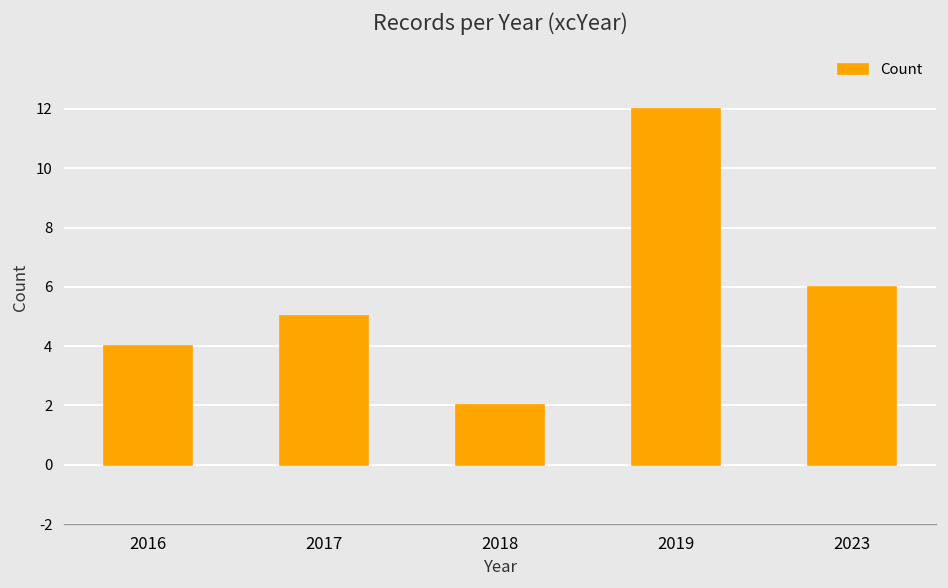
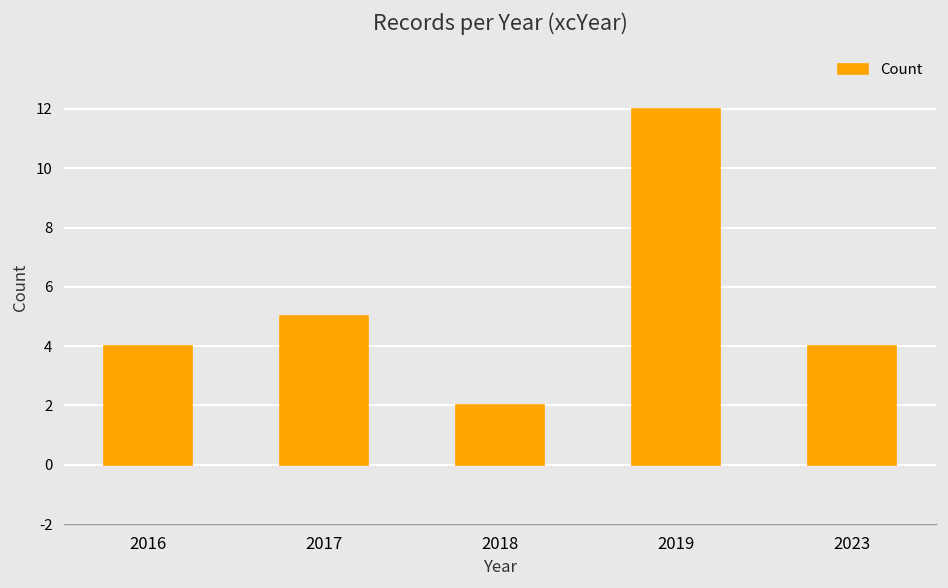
2023: 6 -> 4
